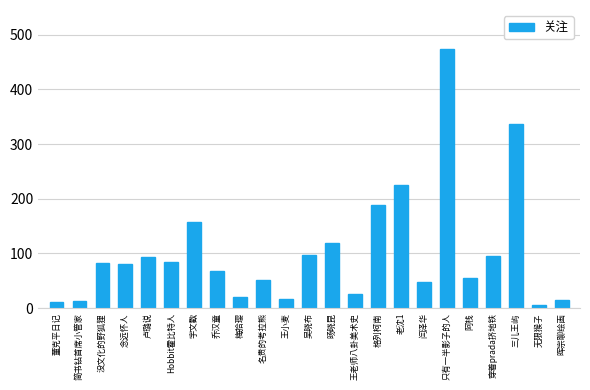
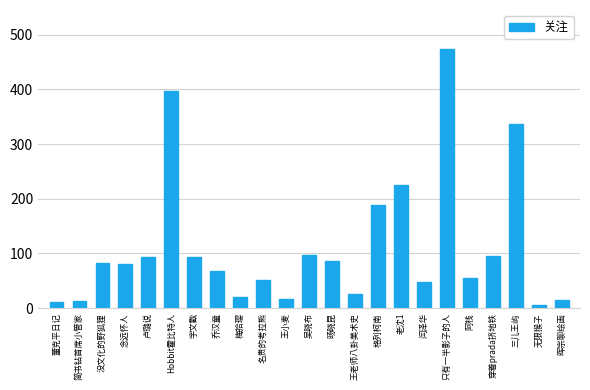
Hobbit霍比特人: 90 -> 400
宇文歡: 160 -> 90
旸晓昆: 120 -> 90
